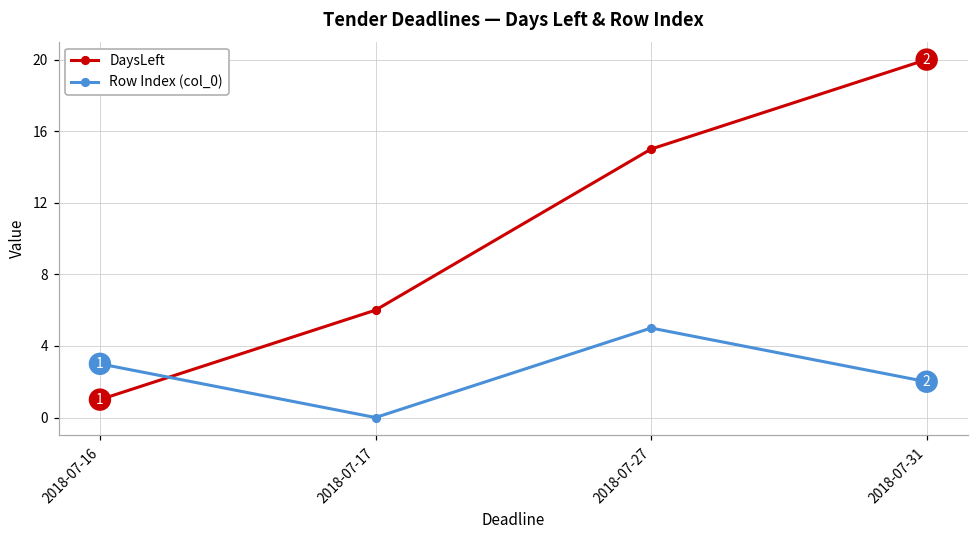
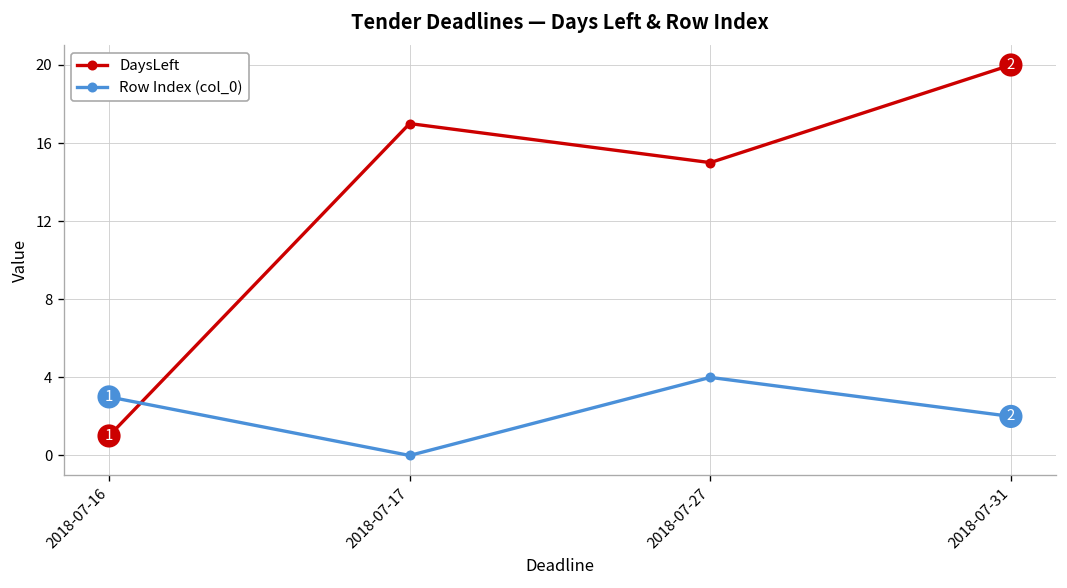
DaysLeft, 2018-07-17: 6 -> 17
Row Index (col_0), 2018-07-27: 5 -> 4
